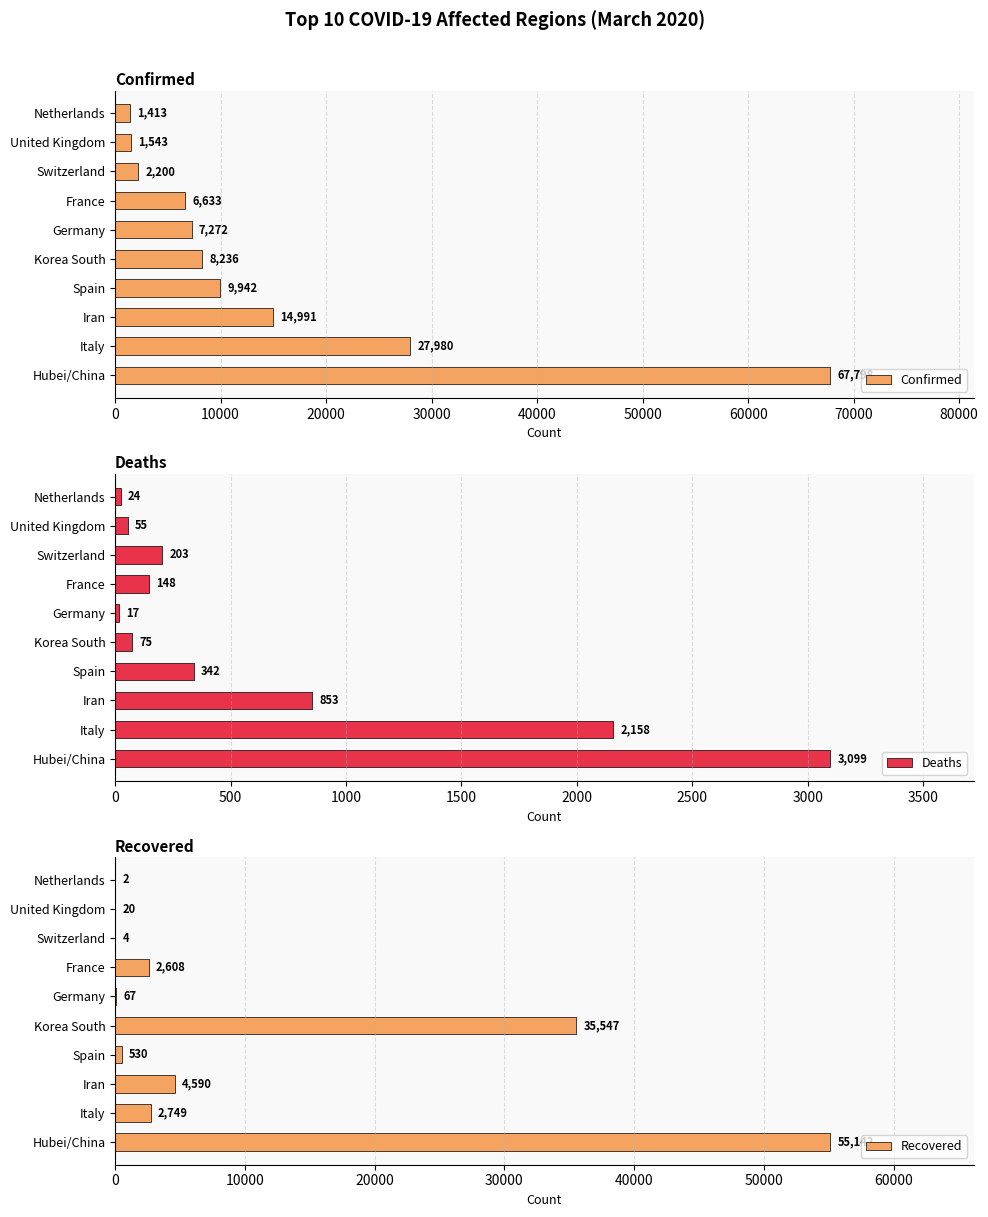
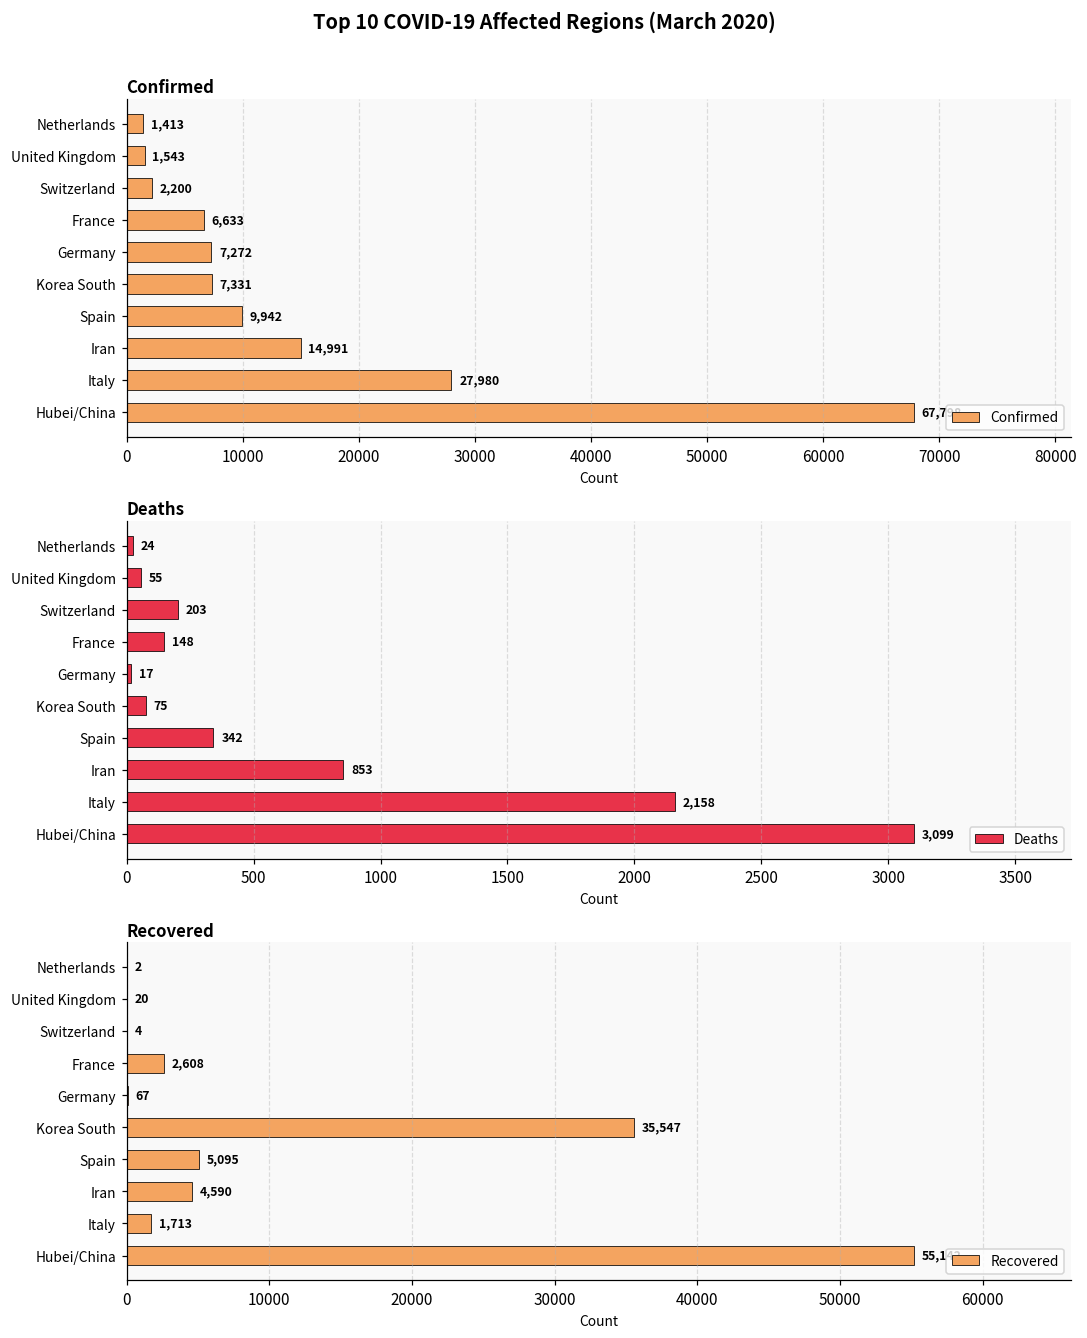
Confirmed, Korea South: 8,236 -> 7,331
Recovered, Spain: 530 -> 5,095
Recovered, Italy: 2,749 -> 1,713
